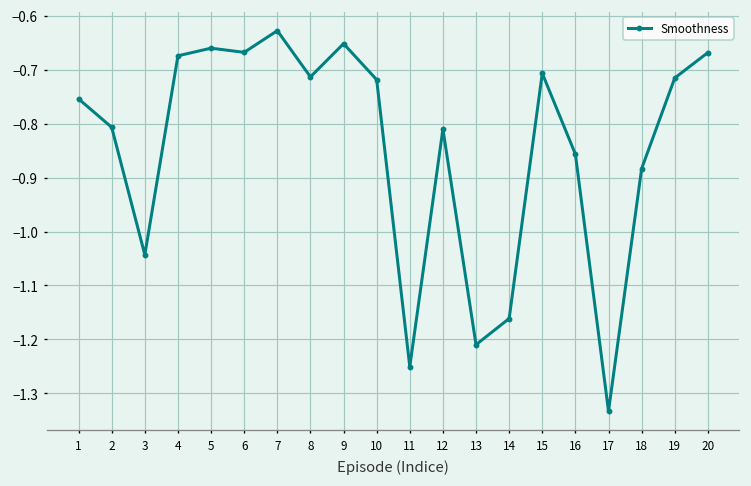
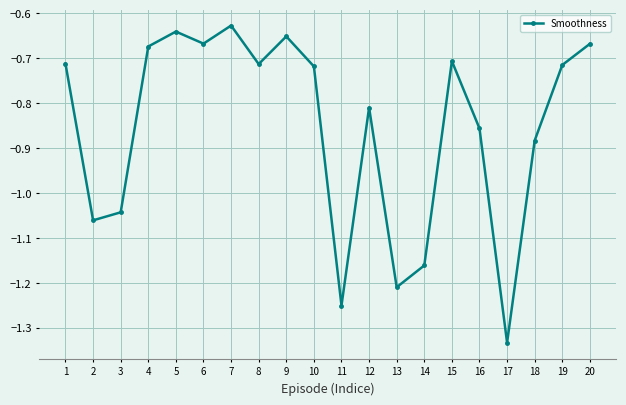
1: -0.75 -> -0.71
2: -0.81 -> -1.06
5: -0.66 -> -0.64
